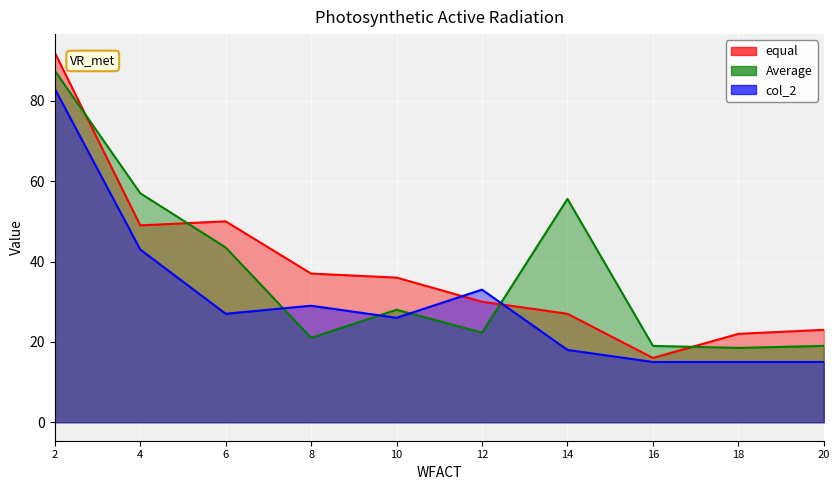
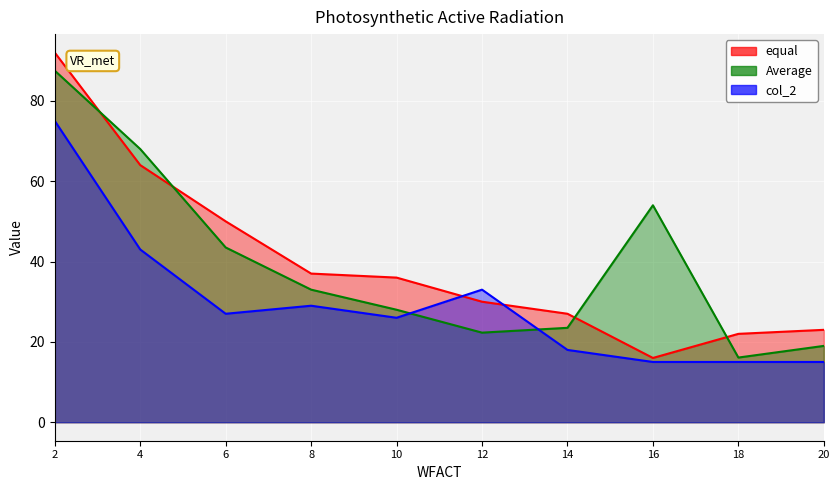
col_2, 2: 83 -> 75
equal, 4: 49 -> 64
Average, 4: 57 -> 68
Average, 8: 21 -> 33
Average, 14: 56 -> 24
Average, 16: 19 -> 54
Average, 18: 19 -> 16
